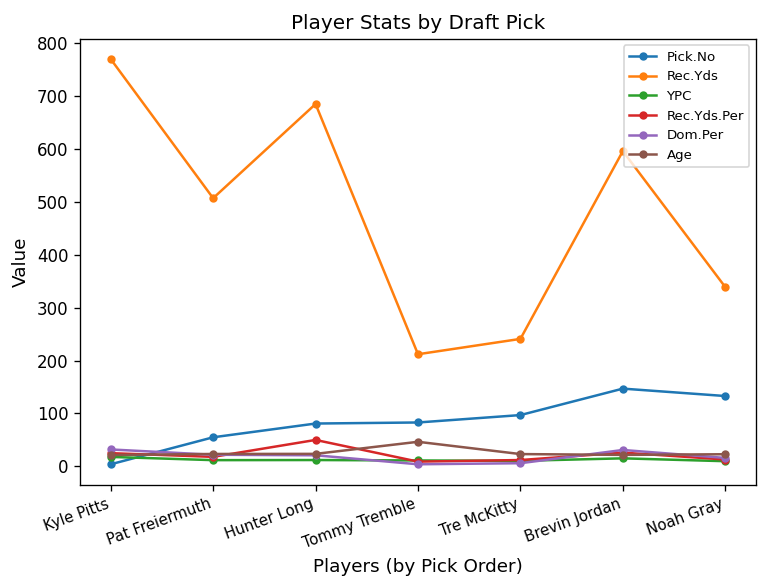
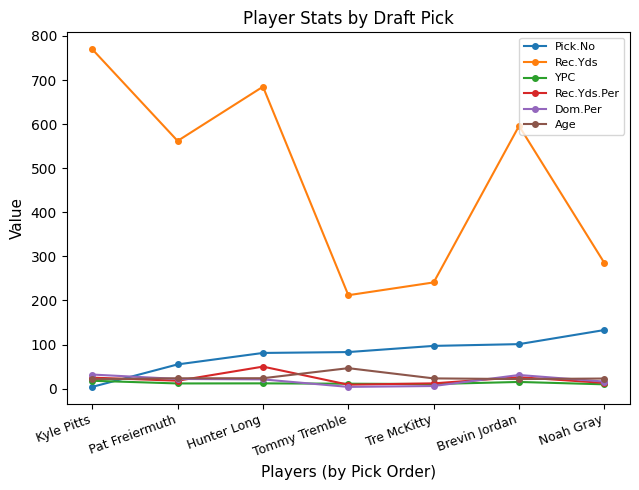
Rec.Yds, Pat Freiermuth: 510 -> 560
Pick.No, Brevin Jordan: 150 -> 100
Rec.Yds, Noah Gray: 340 -> 290
